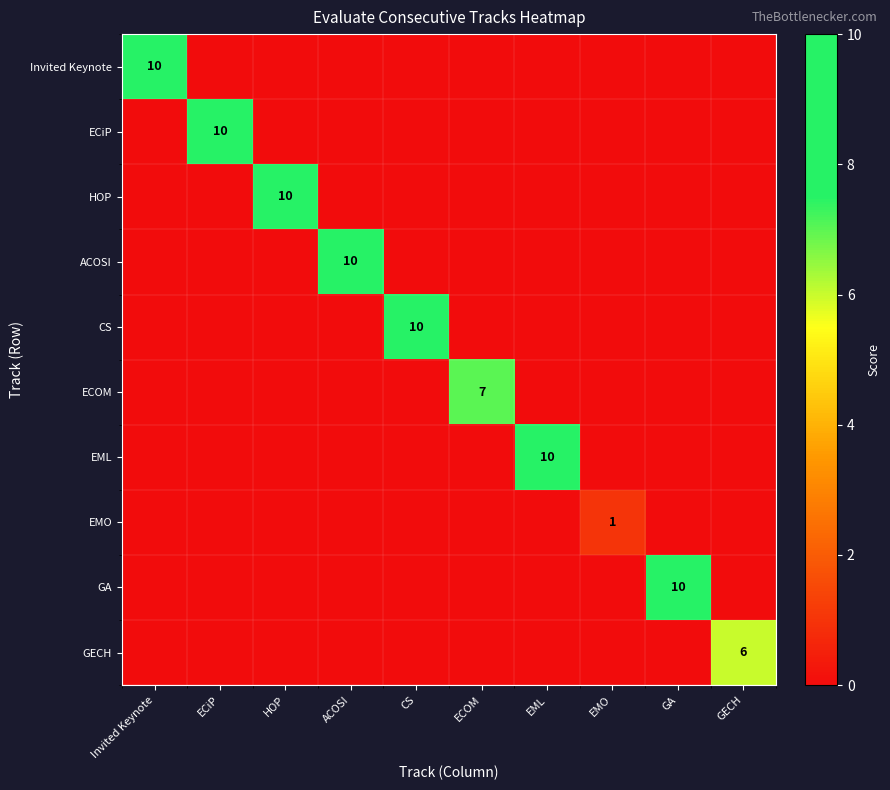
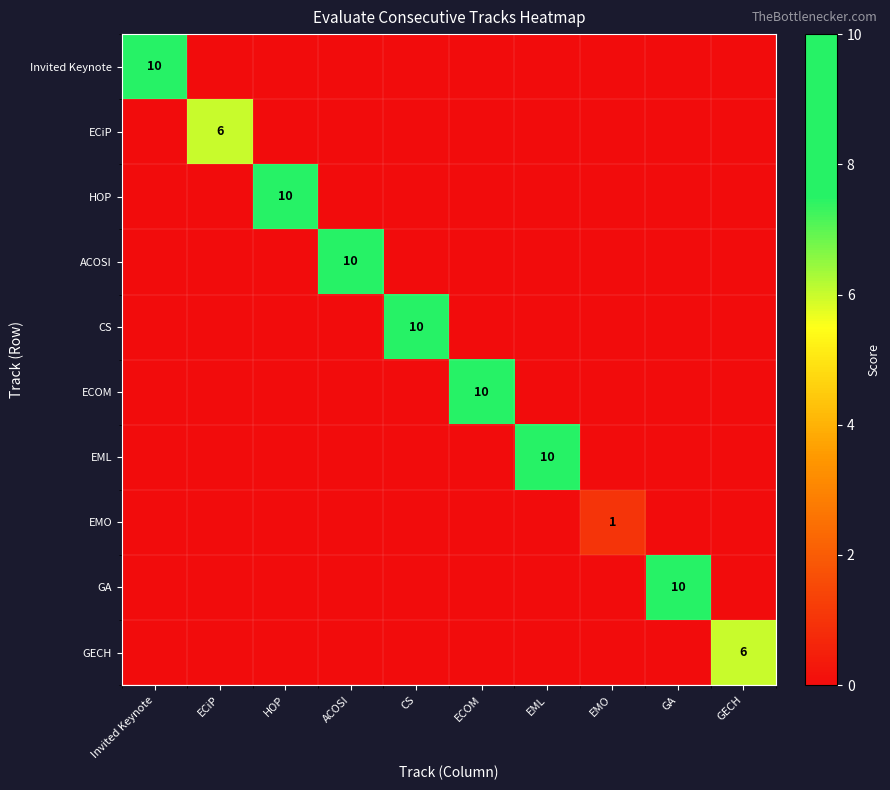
ECiP, ECiP: 10 -> 6
ECOM, ECOM: 7 -> 10
